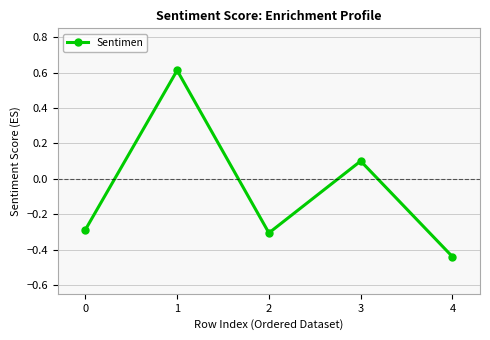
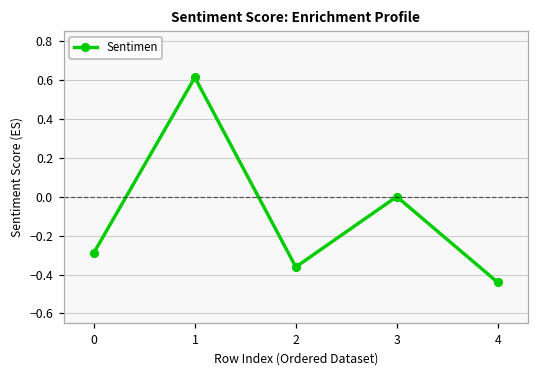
2: -0.31 -> -0.36
3: 0.1 -> 0.0
